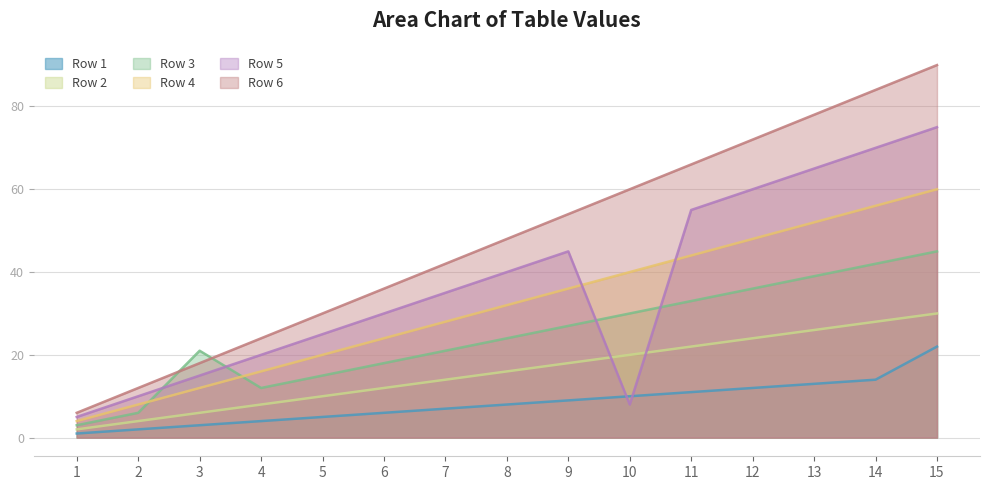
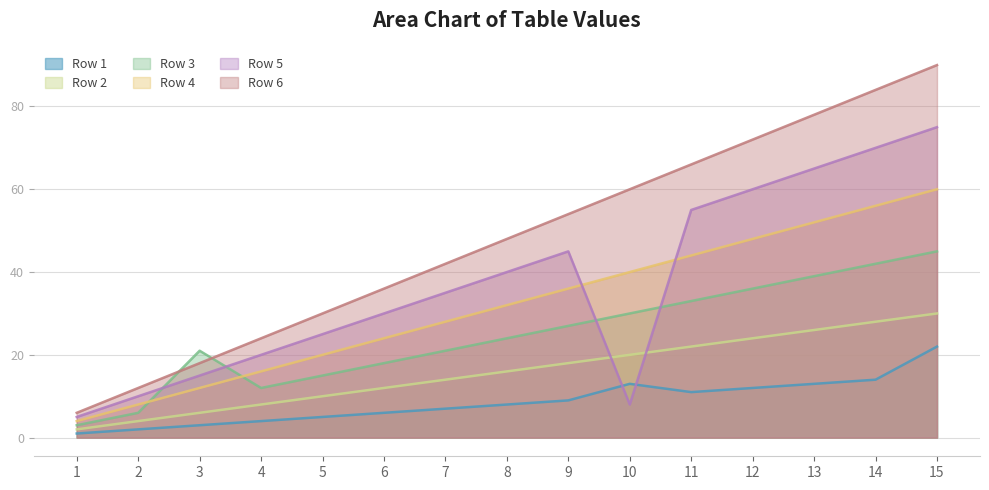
Row 1, 10: 10 -> 13
